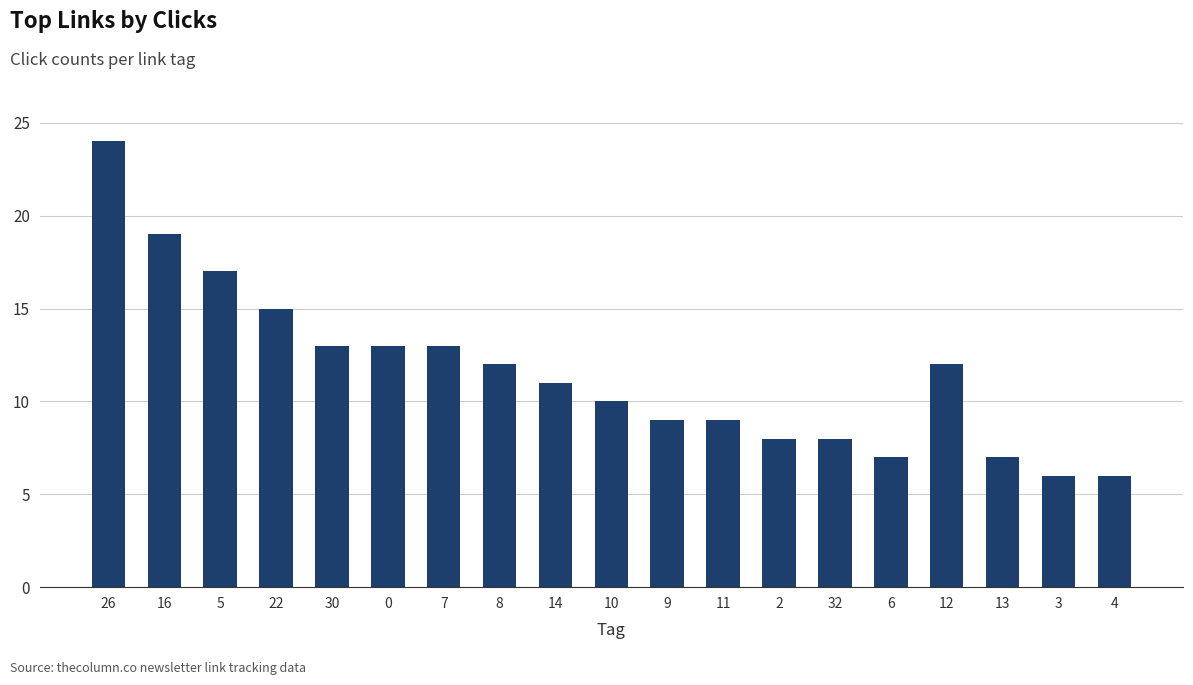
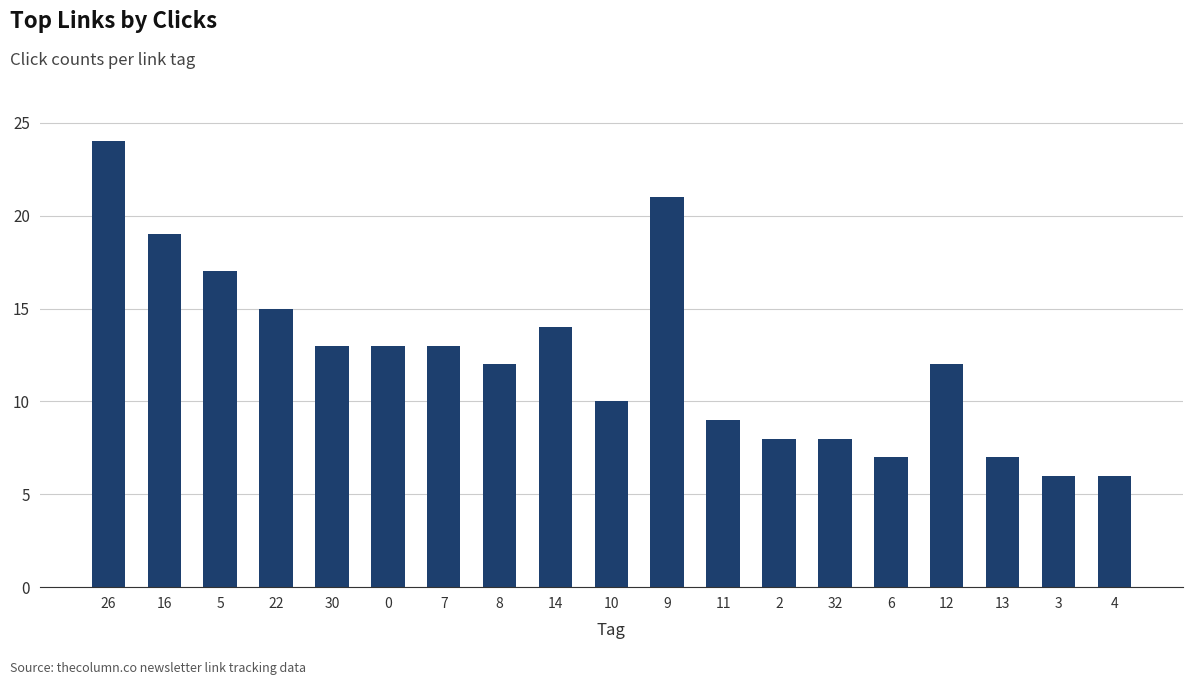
14: 11 -> 14
9: 9 -> 21
